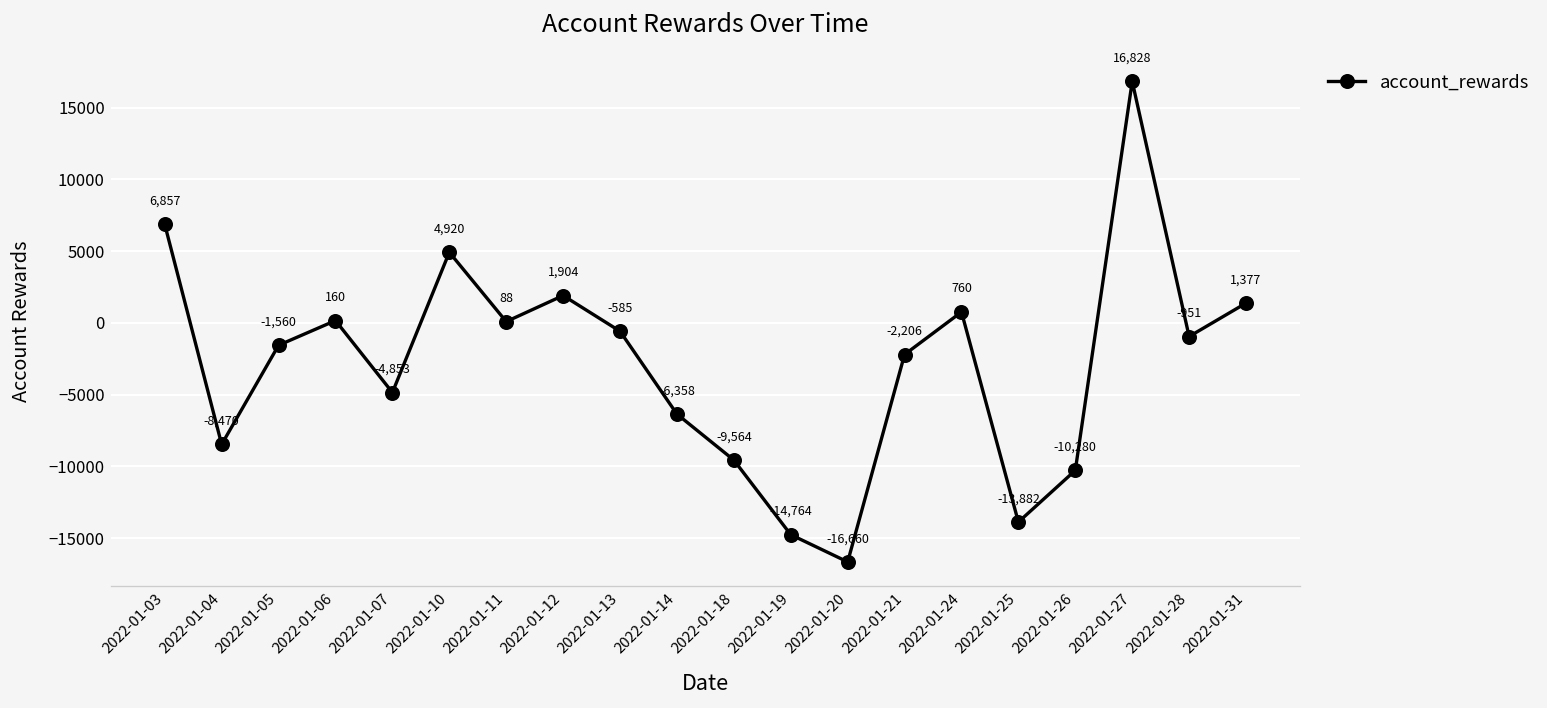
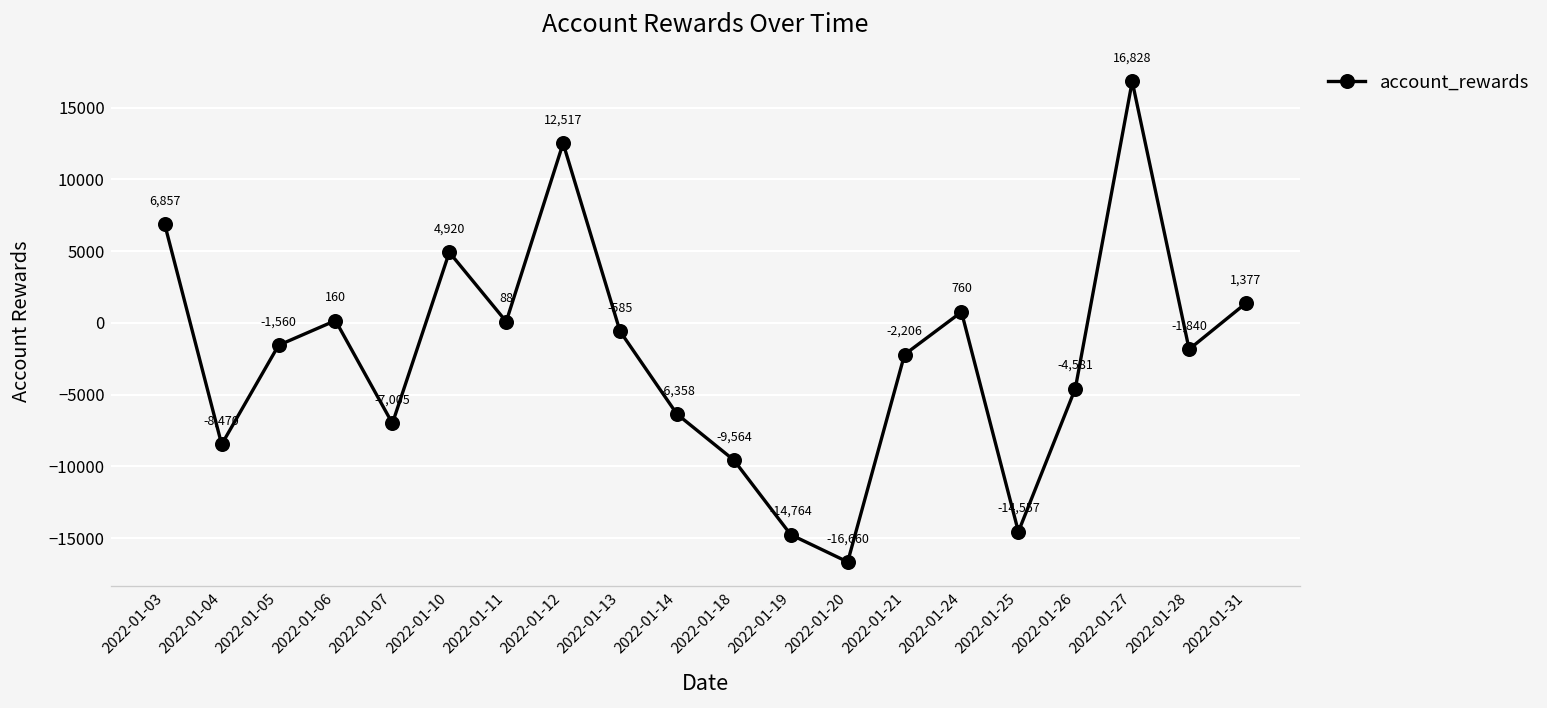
2022-01-07: -4,853 -> -7,005
2022-01-12: 1,904 -> 12,517
2022-01-25: -13,882 -> -14,557
2022-01-26: -10,280 -> -4,581
2022-01-28: -951 -> -1,840
